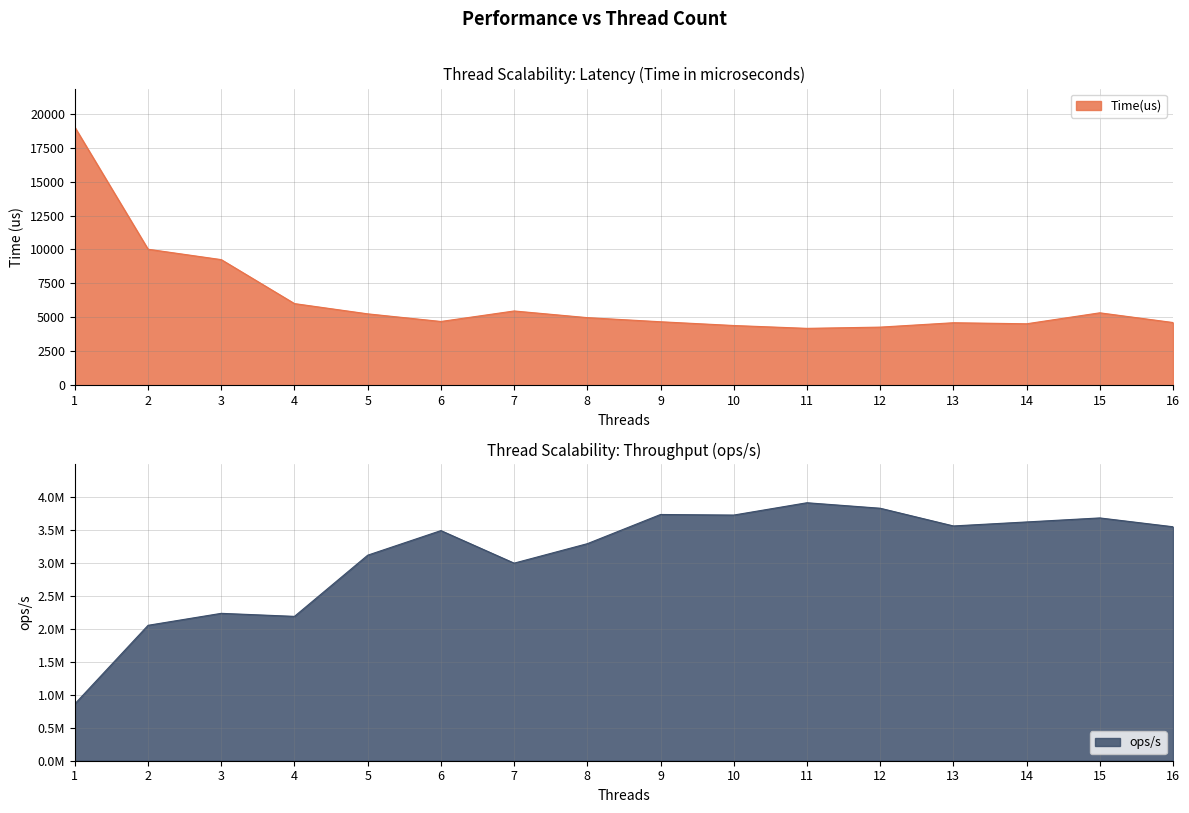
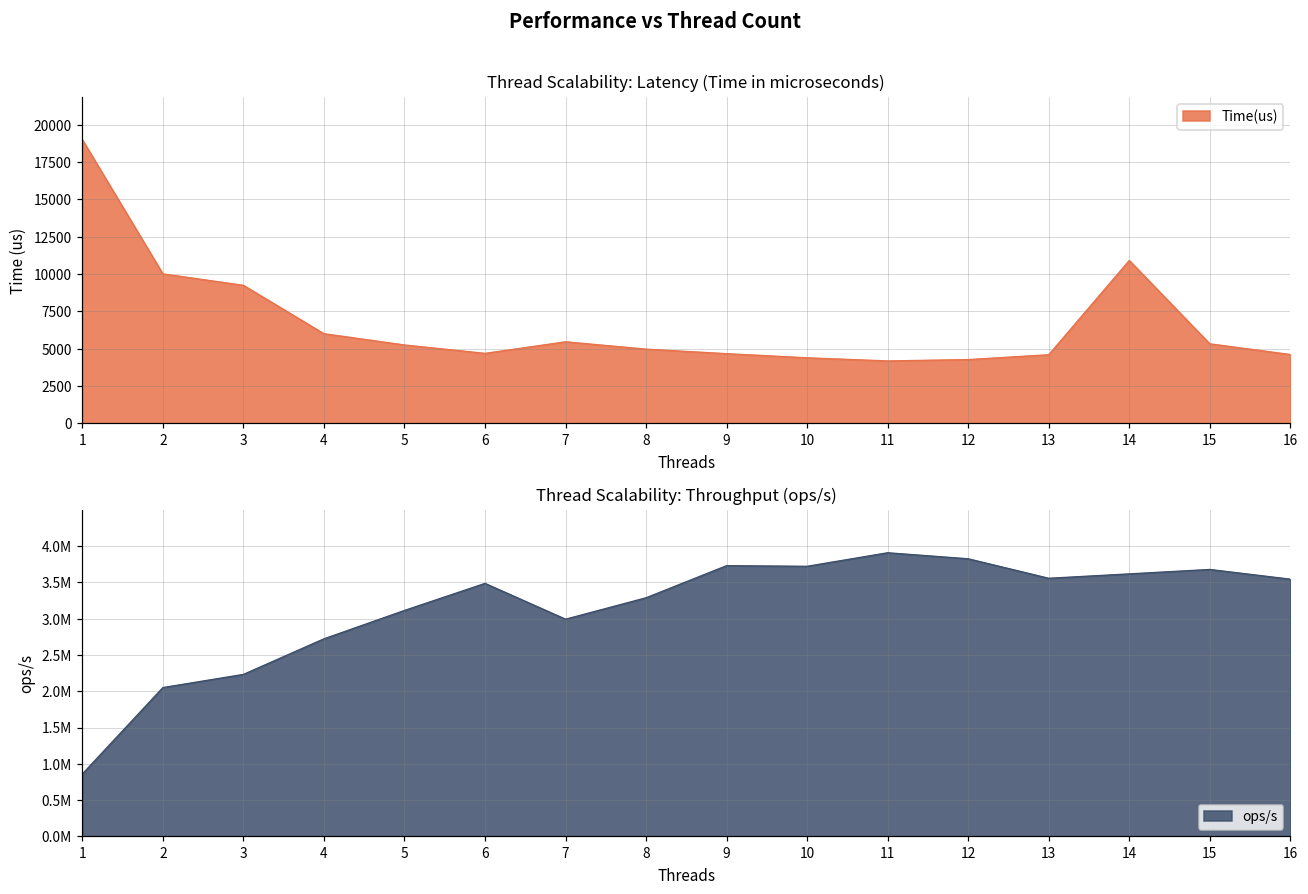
Thread Scalability: Latency (Time in microseconds), 14: 4500 -> 10900
Thread Scalability: Throughput (ops/s), 4: 2200000 -> 2700000
